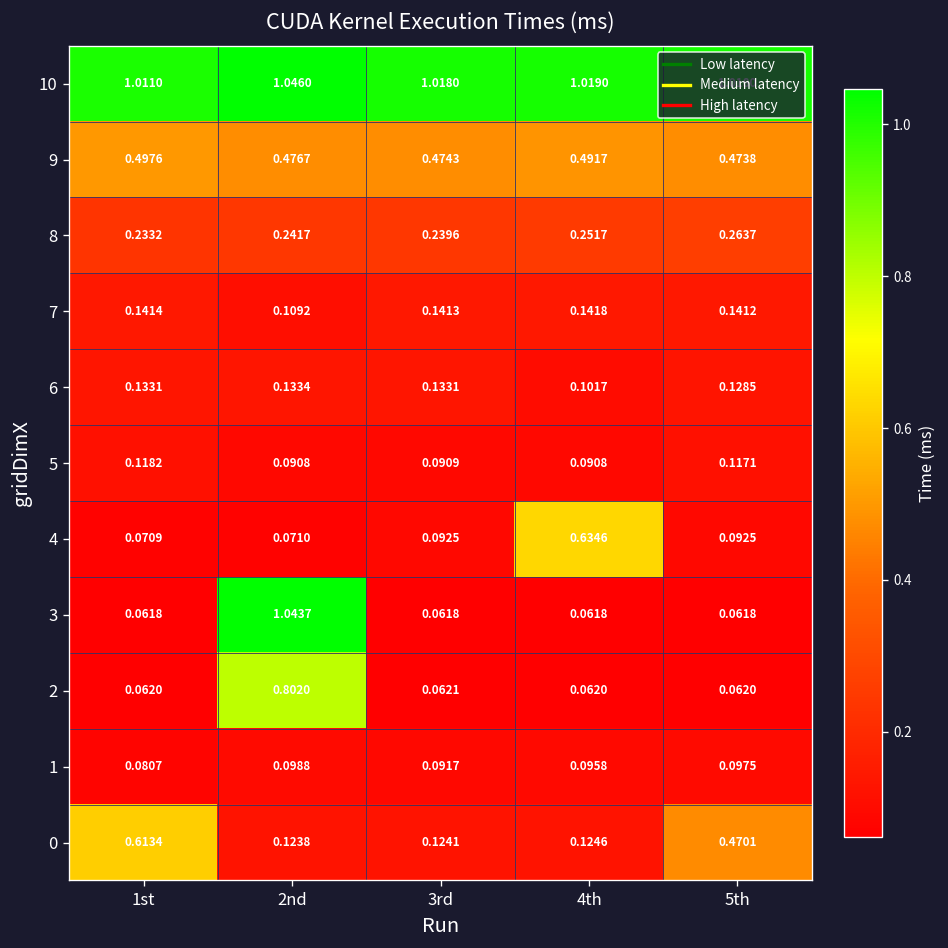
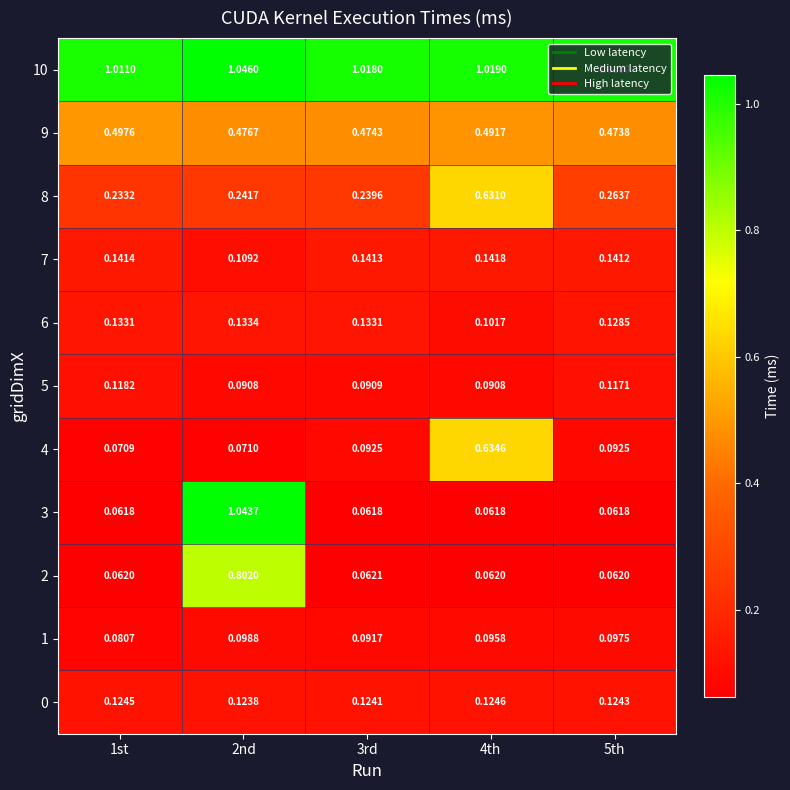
8, 4th: 0.2517 -> 0.6310
0, 1st: 0.6134 -> 0.1245
0, 5th: 0.4701 -> 0.1243
